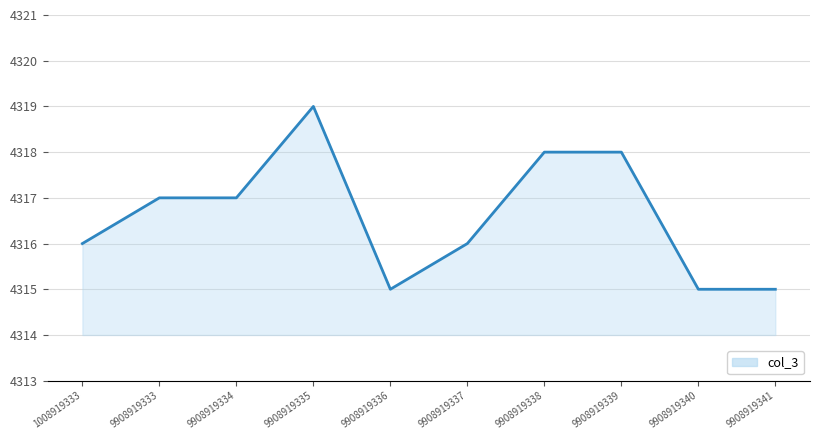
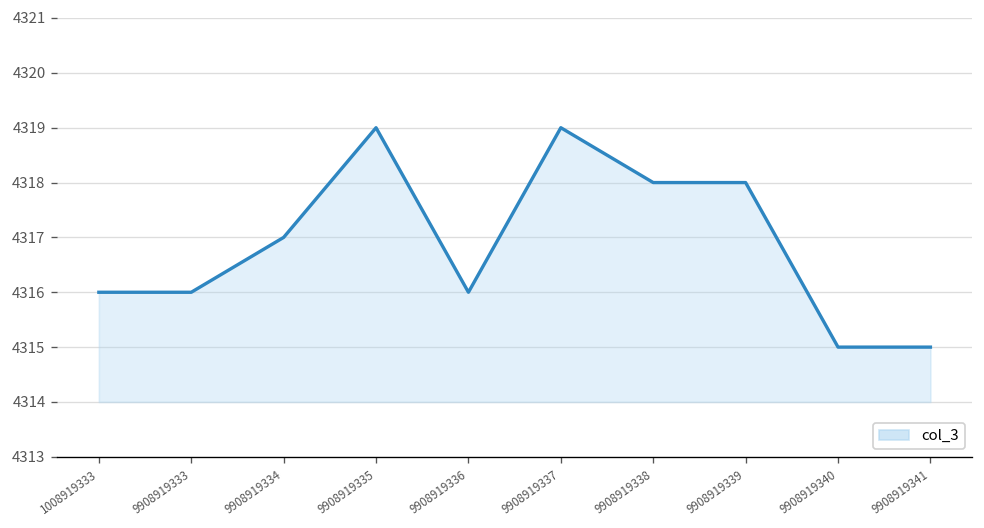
9908919333: 4317 -> 4316
9908919336: 4315 -> 4316
9908919337: 4316 -> 4319
